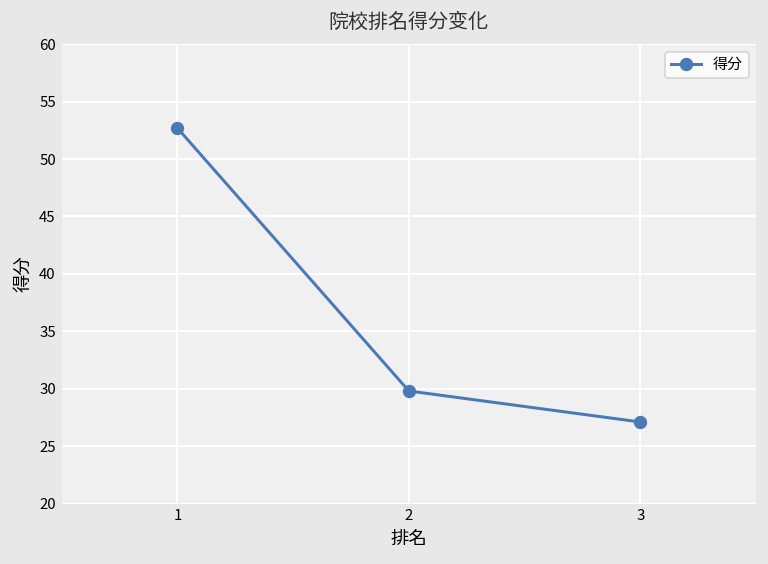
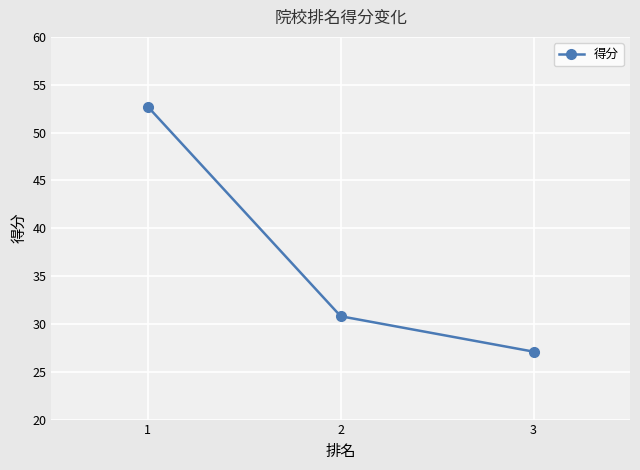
2: 30 -> 31
